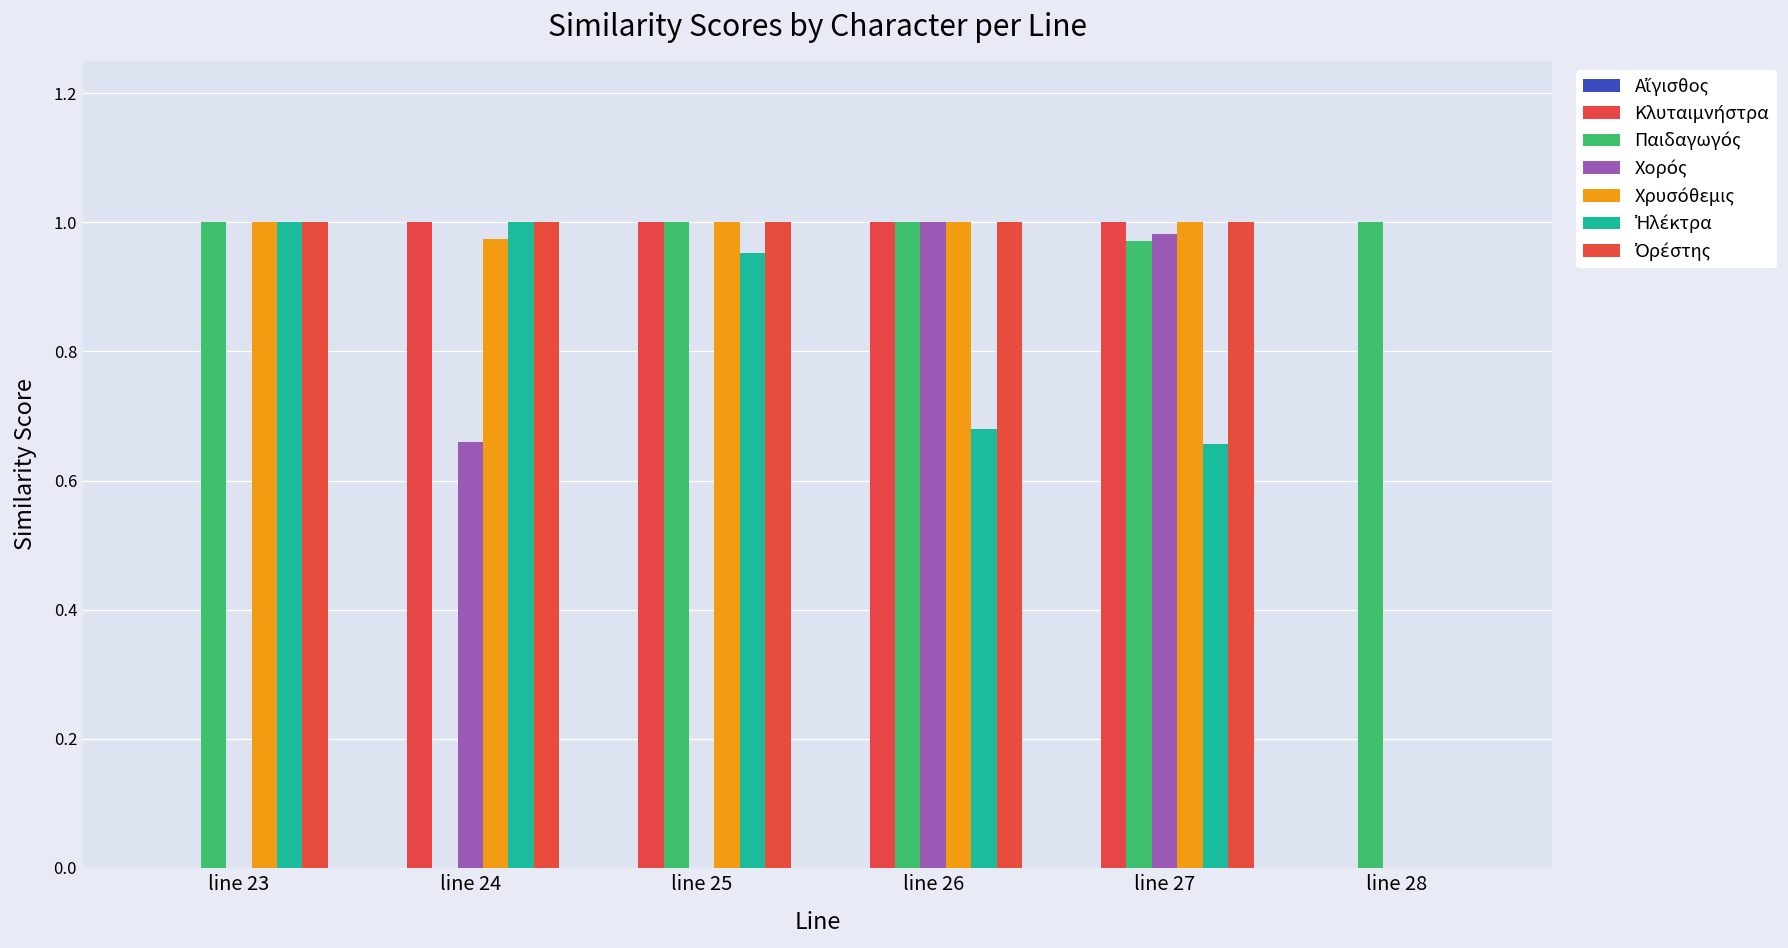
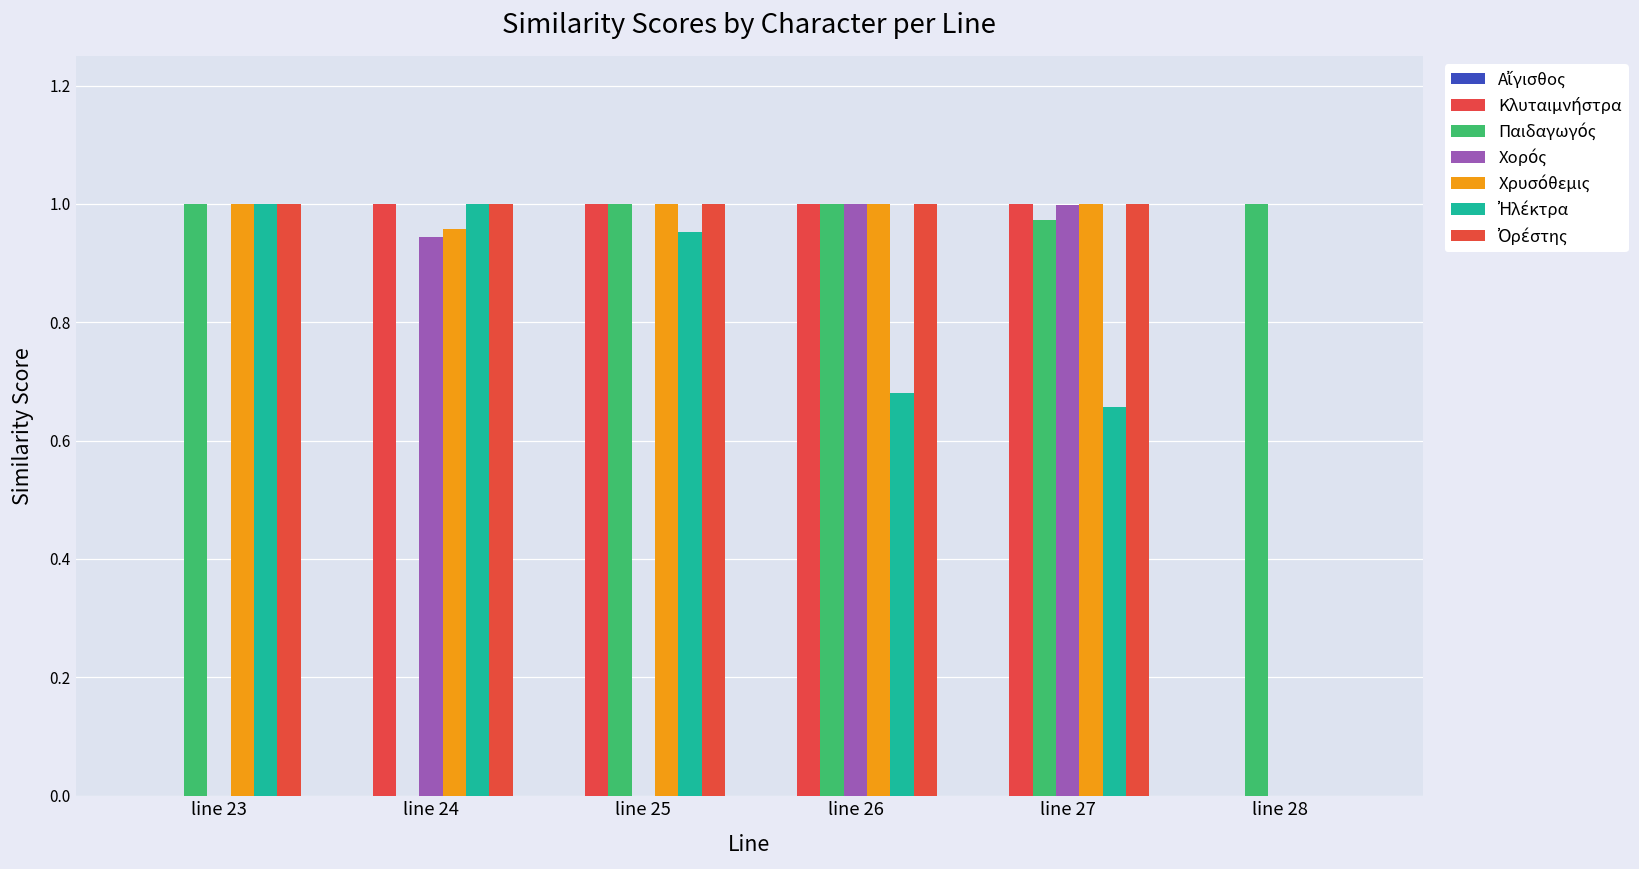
Χορός, line 24: 0.66 -> 0.94
Χρυσόθεμις, line 24: 0.97 -> 0.96
Χορός, line 27: 0.98 -> 1.00
